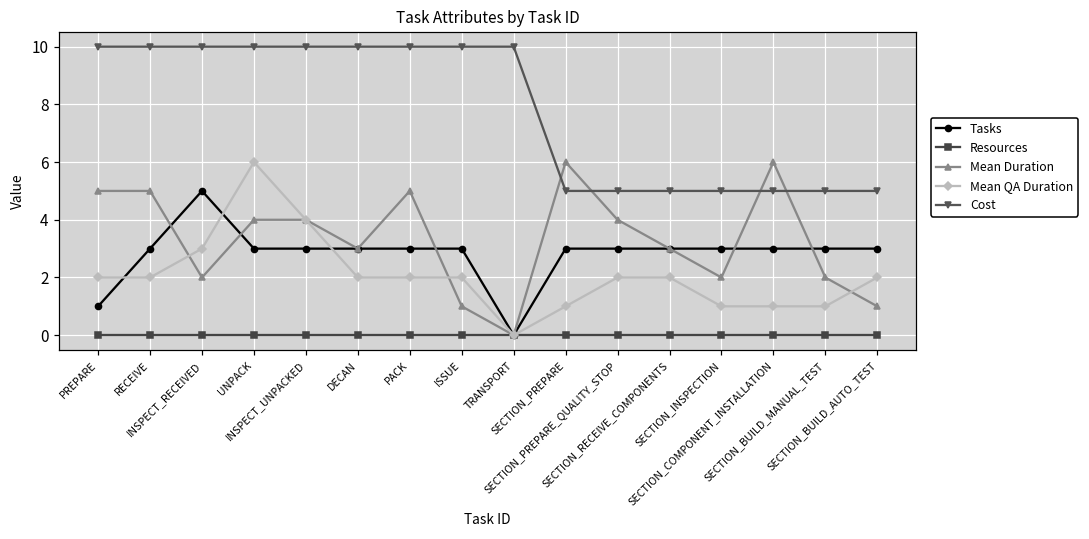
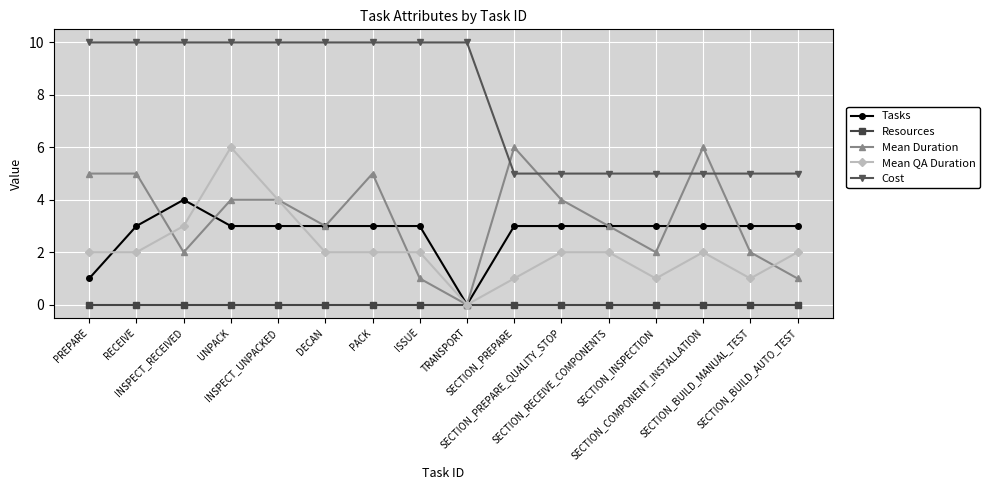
Tasks, INSPECT_RECEIVED: 5 -> 4
Mean QA Duration, SECTION_COMPONENT_INSTALLATION: 1 -> 2
